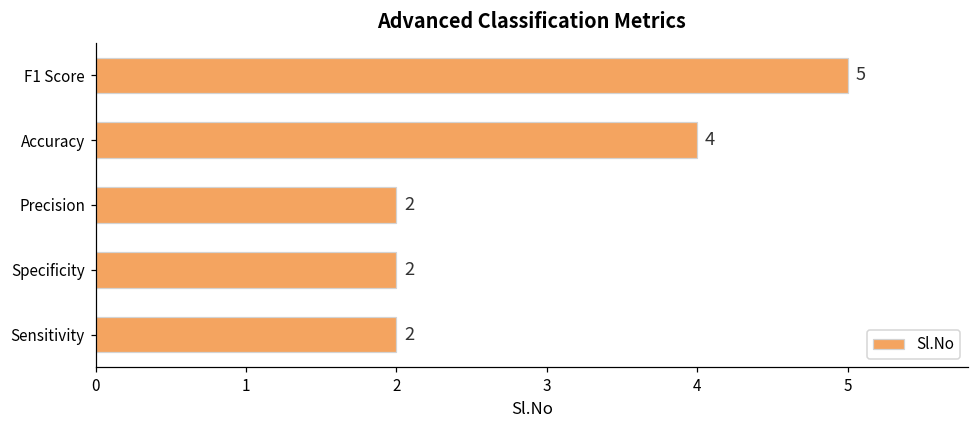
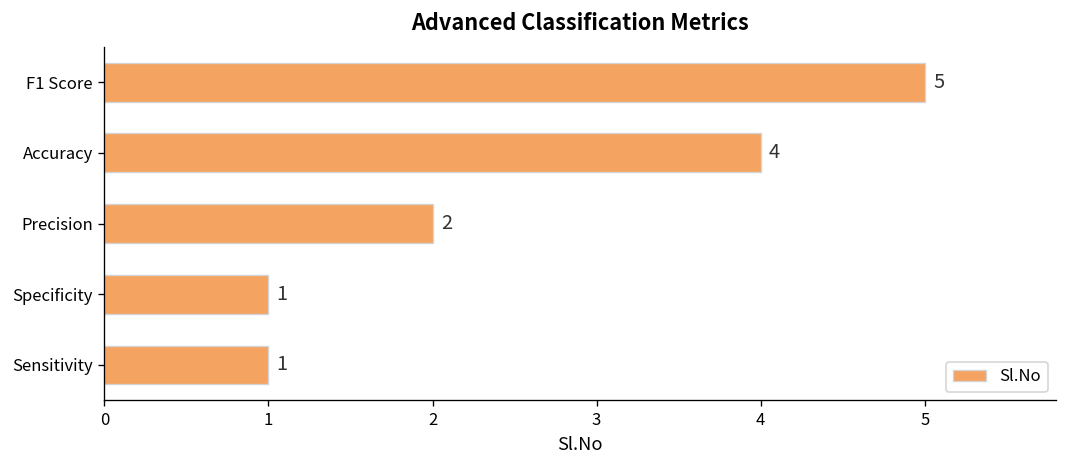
Specificity: 2 -> 1
Sensitivity: 2 -> 1
